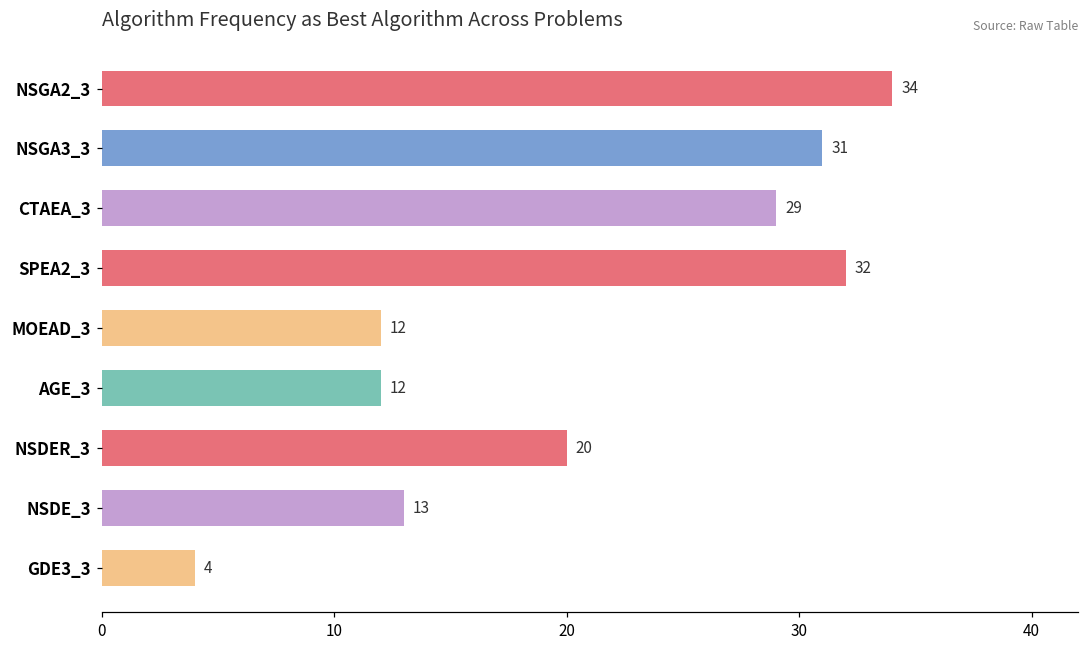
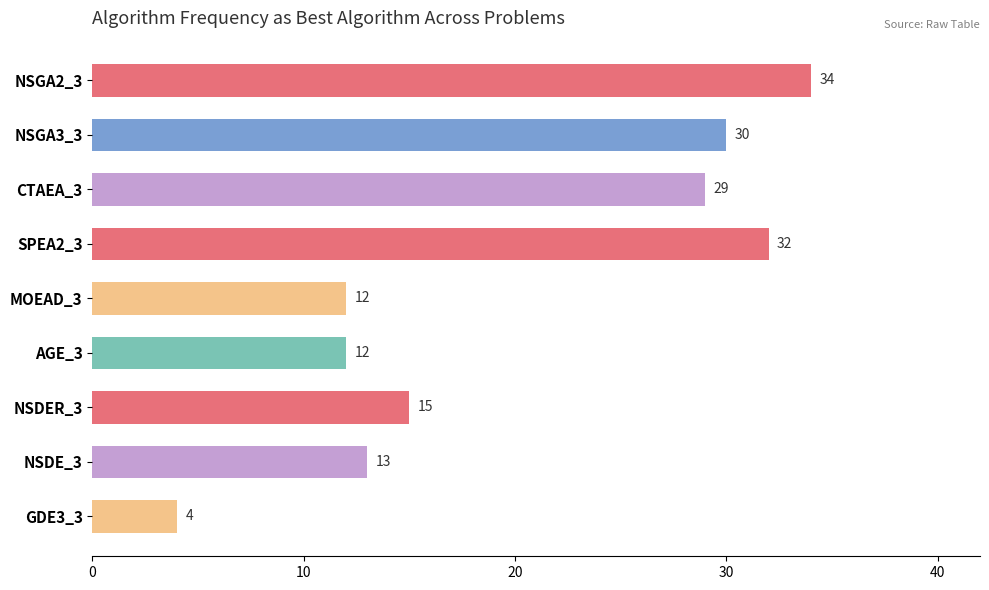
NSGA3_3: 31 -> 30
NSDER_3: 20 -> 15
